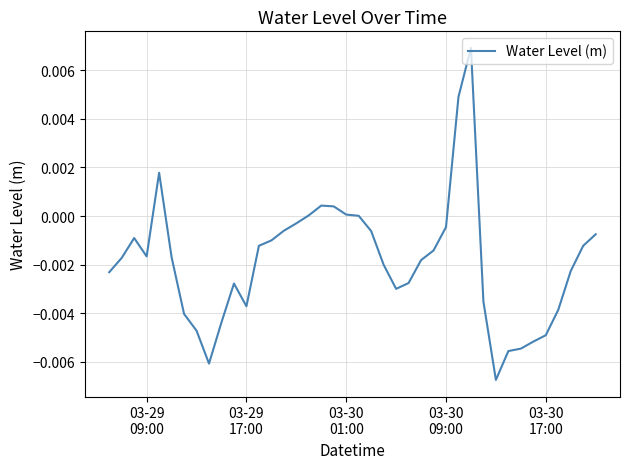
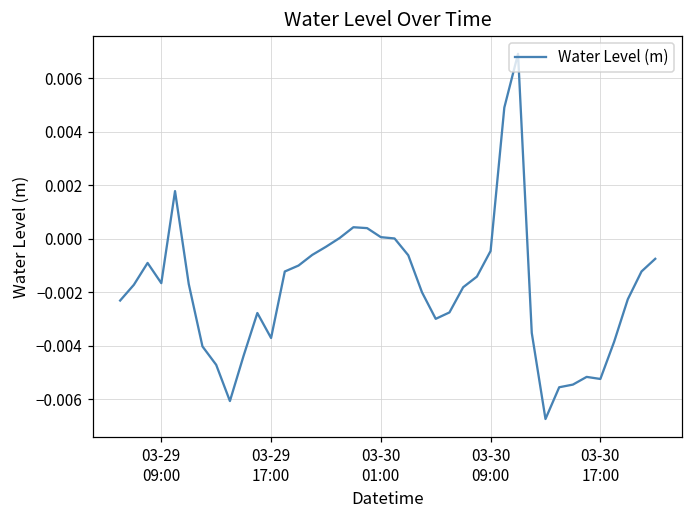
03-30 17:00: -0.0049 -> -0.0052
